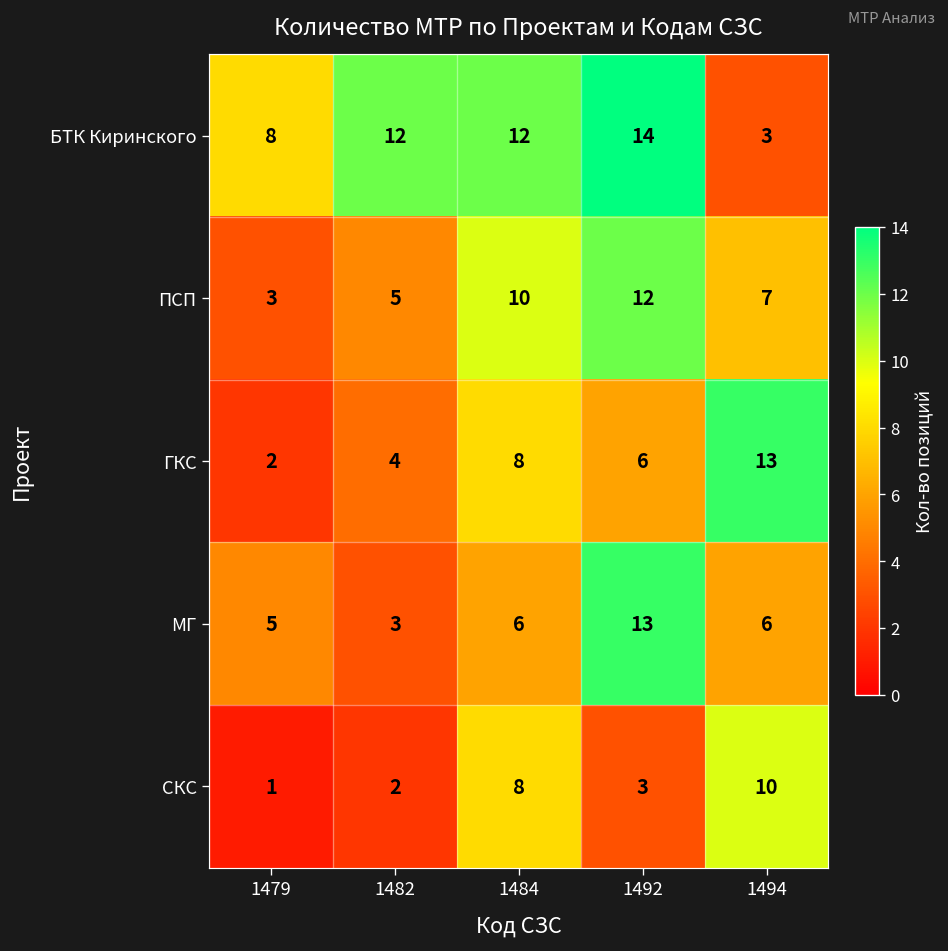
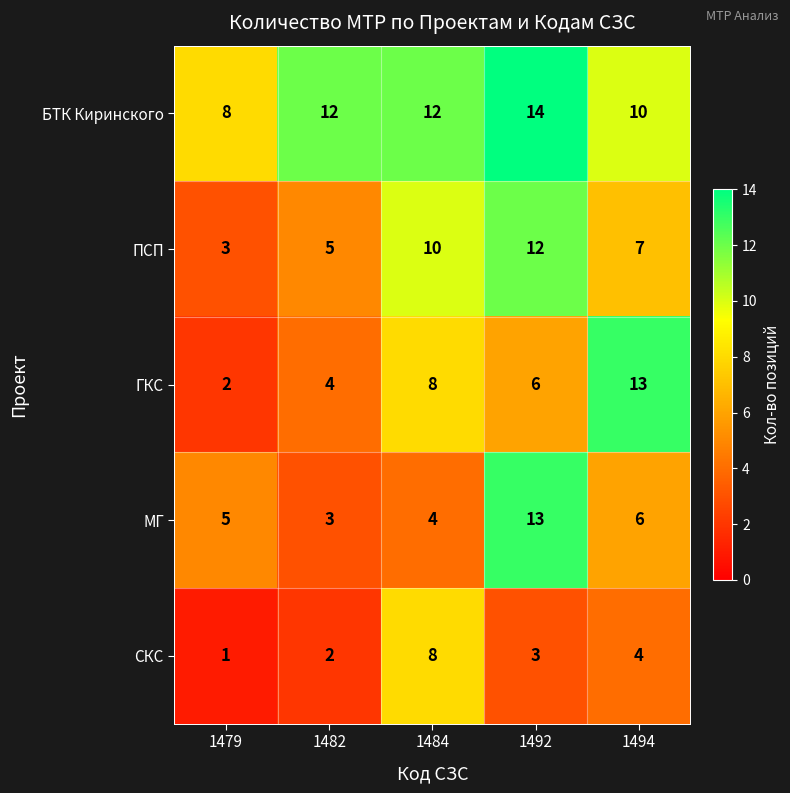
БТК Киринского, 1494: 3 -> 10
МГ, 1484: 6 -> 4
СКС, 1494: 10 -> 4
